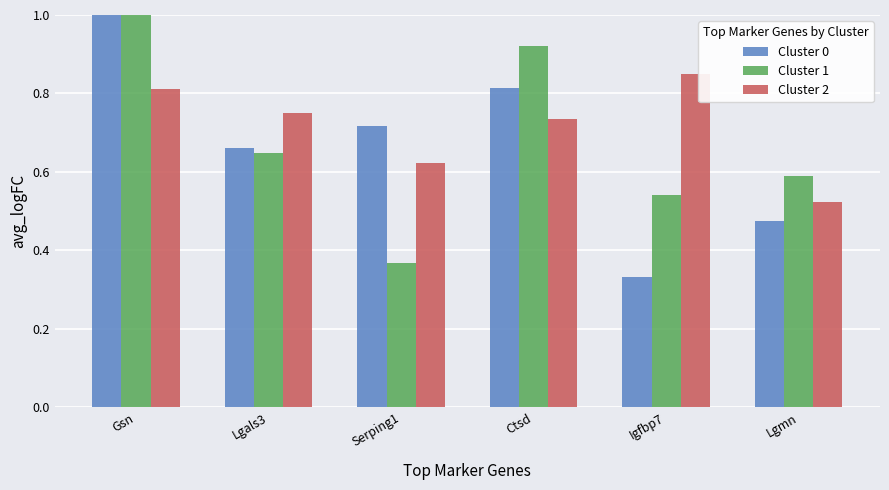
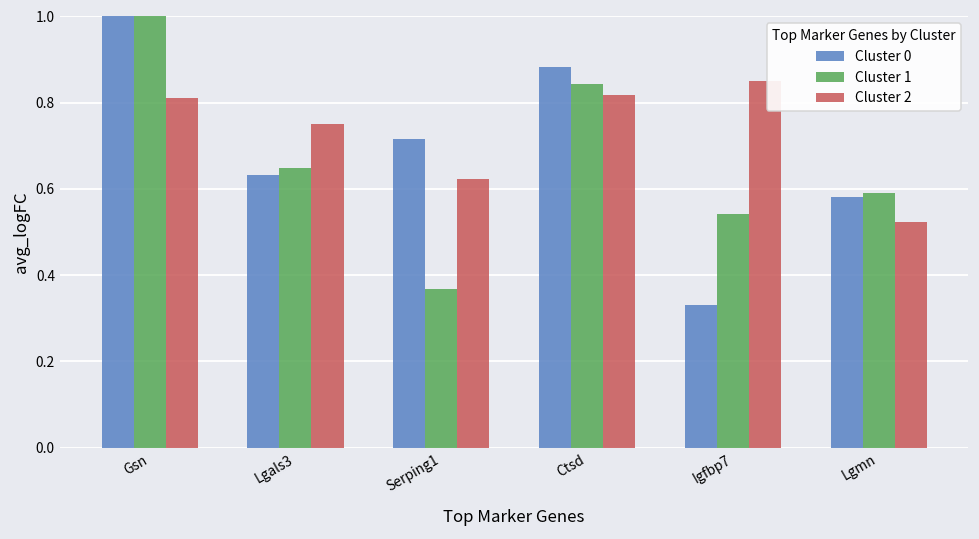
Cluster 0, Lgals3: 0.66 -> 0.63
Cluster 0, Ctsd: 0.82 -> 0.88
Cluster 1, Ctsd: 0.92 -> 0.84
Cluster 2, Ctsd: 0.73 -> 0.82
Cluster 0, Lgmn: 0.47 -> 0.58
